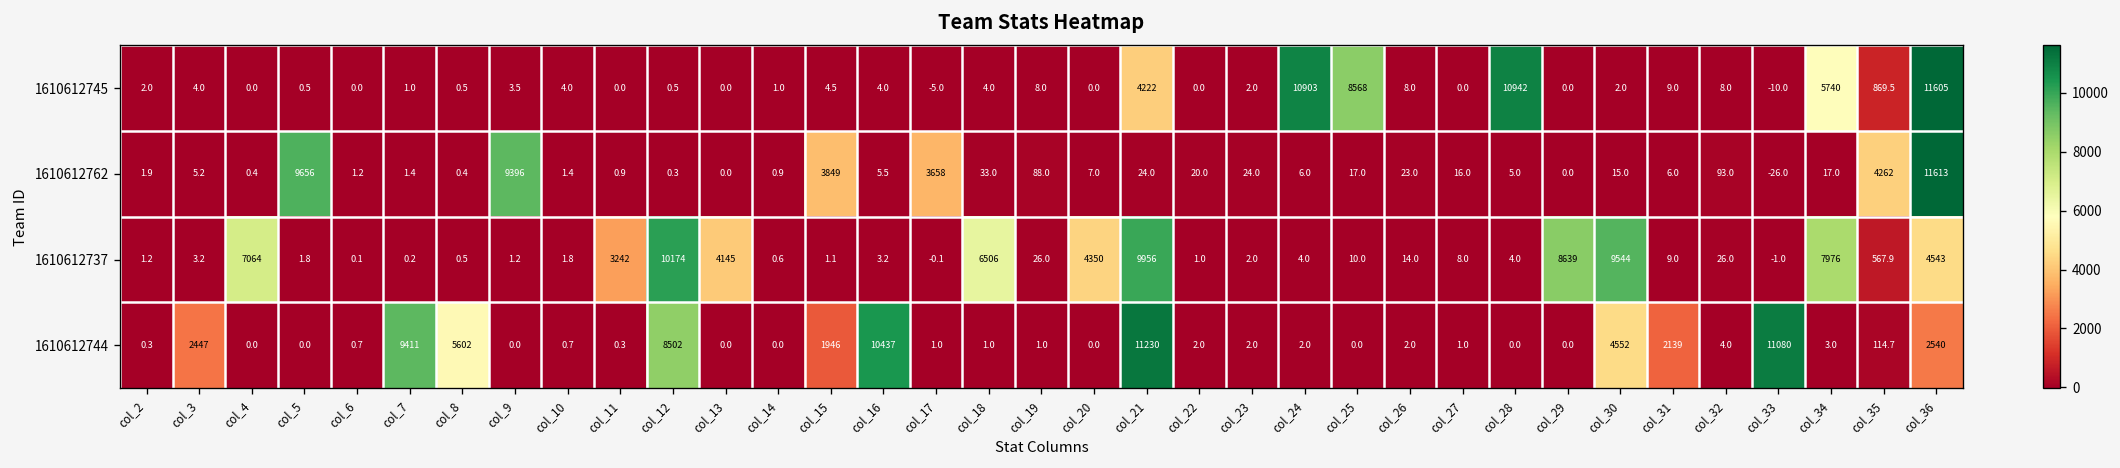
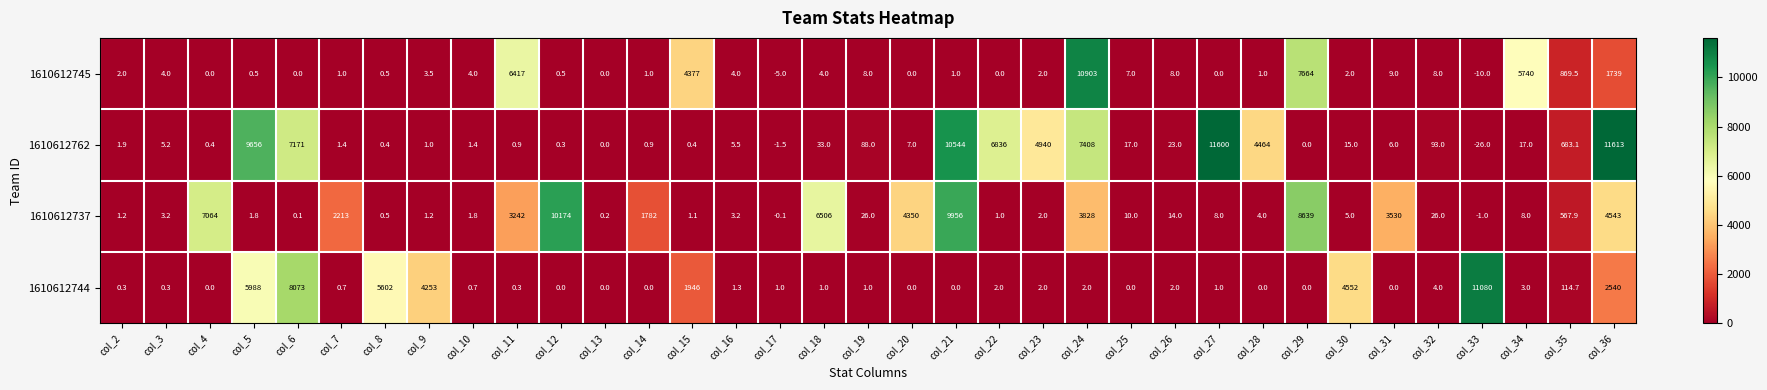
1610612745, col_11: 0.0 -> 6417
1610612745, col_15: 4.5 -> 4377
1610612745, col_21: 4222 -> 1.0
1610612745, col_25: 8568 -> 7.0
1610612745, col_28: 10942 -> 1.0
1610612745, col_29: 0.0 -> 7664
1610612745, col_36: 11605 -> 1739
1610612762, col_6: 1.2 -> 7171
1610612762, col_9: 9396 -> 1.0
1610612762, col_15: 3849 -> 0.4
1610612762, col_17: 3658 -> -1.5
1610612762, col_21: 24.0 -> 10544
1610612762, col_22: 20.0 -> 6836
1610612762, col_23: 24.0 -> 4940
1610612762, col_24: 6.0 -> 7408
1610612762, col_27: 16.0 -> 11600
1610612762, col_28: 5.0 -> 4464
1610612762, col_35: 4262 -> 683.1
1610612737, col_7: 0.2 -> 2213
1610612737, col_13: 4145 -> 0.2
1610612737, col_14: 0.6 -> 1782
1610612737, col_24: 4.0 -> 3828
1610612737, col_30: 9544 -> 5.0
1610612737, col_31: 9.0 -> 3530
1610612737, col_34: 7976 -> 8.0
1610612744, col_3: 2447 -> 0.3
1610612744, col_5: 0.0 -> 5988
1610612744, col_6: 0.7 -> 8073
1610612744, col_7: 9411 -> 0.7
1610612744, col_9: 0.0 -> 4253
1610612744, col_12: 8502 -> 0.0
1610612744, col_16: 10437 -> 1.3
1610612744, col_21: 11230 -> 0.0
1610612744, col_31: 2139 -> 0.0
